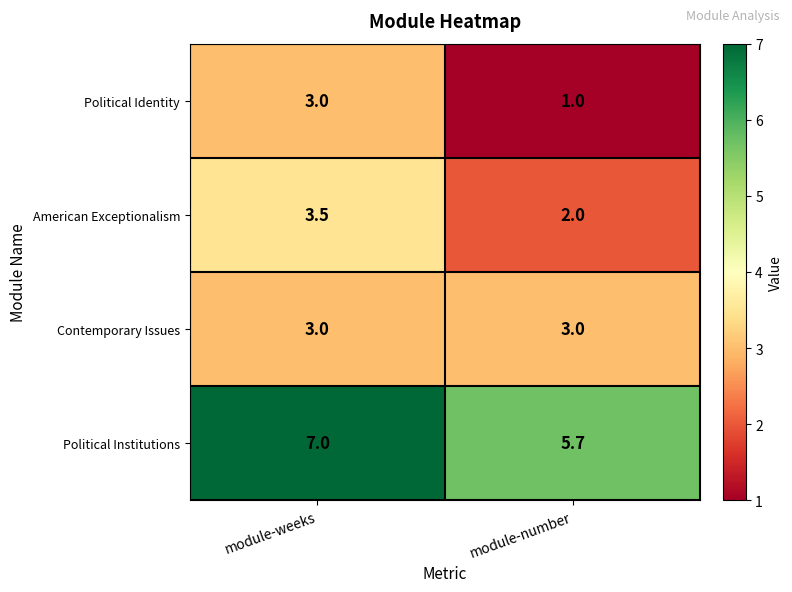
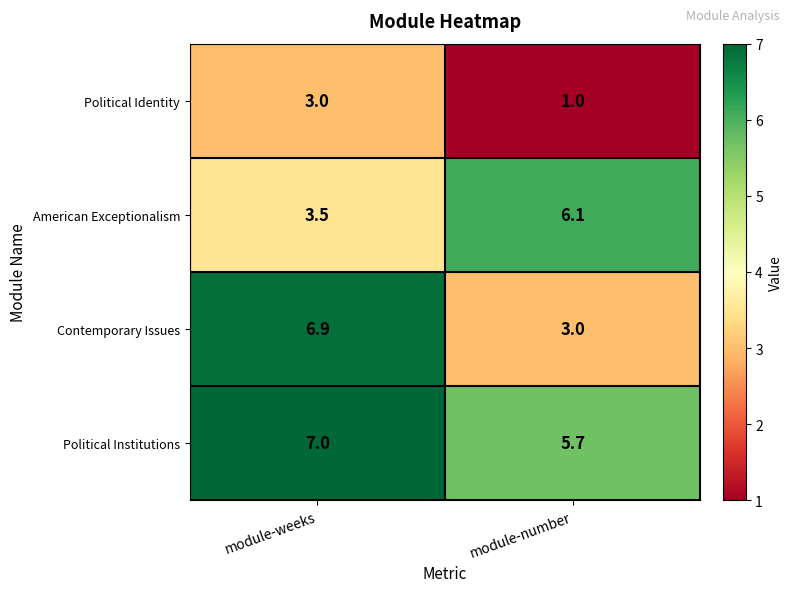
American Exceptionalism, module-number: 2.0 -> 6.1
Contemporary Issues, module-weeks: 3.0 -> 6.9
